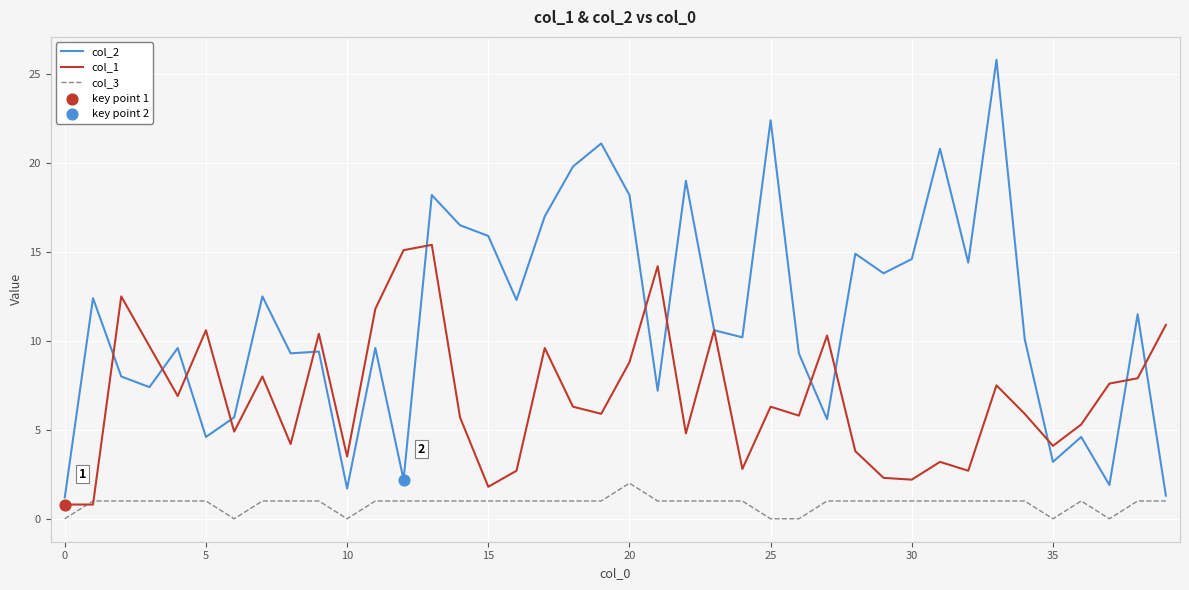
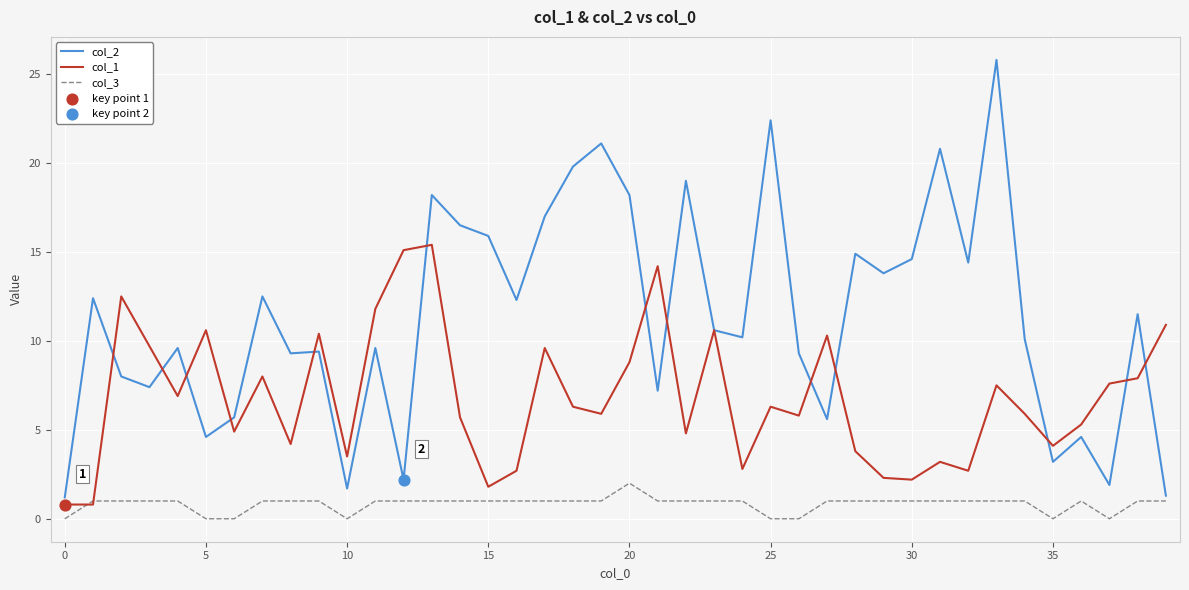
col_3, 5: 1 -> 0
